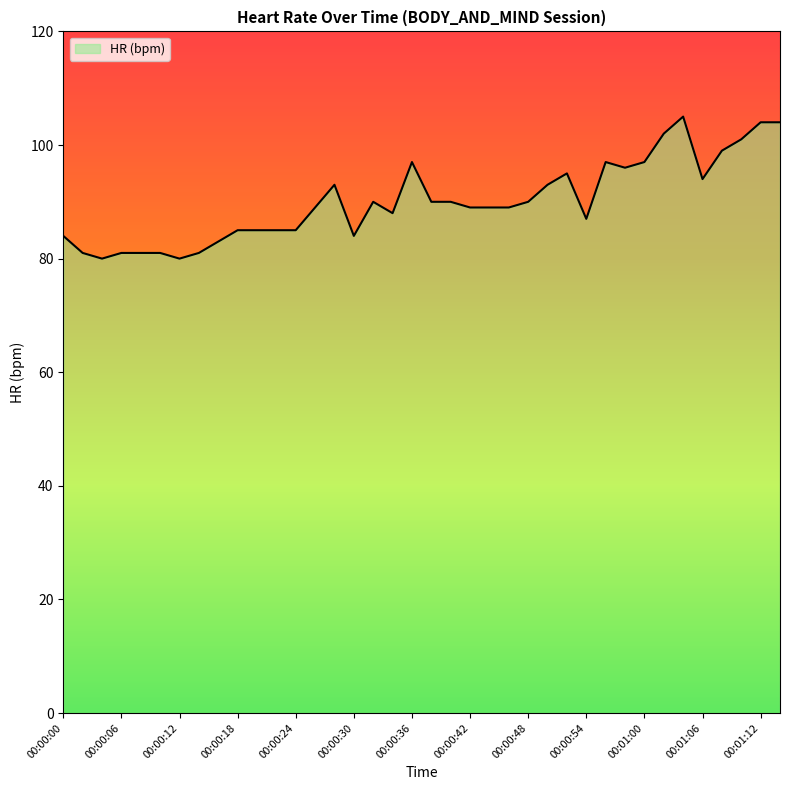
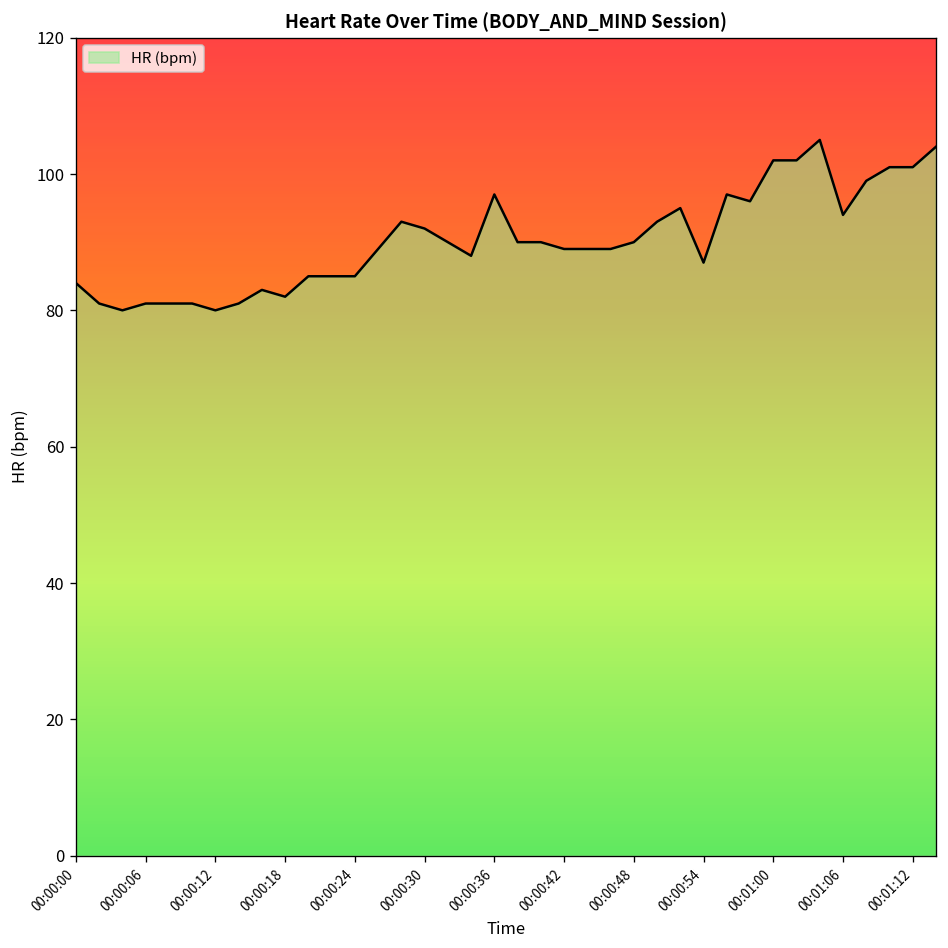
00:00:18: 85 -> 82
00:00:30: 84 -> 92
00:01:00: 97 -> 102
00:01:12: 104 -> 101
